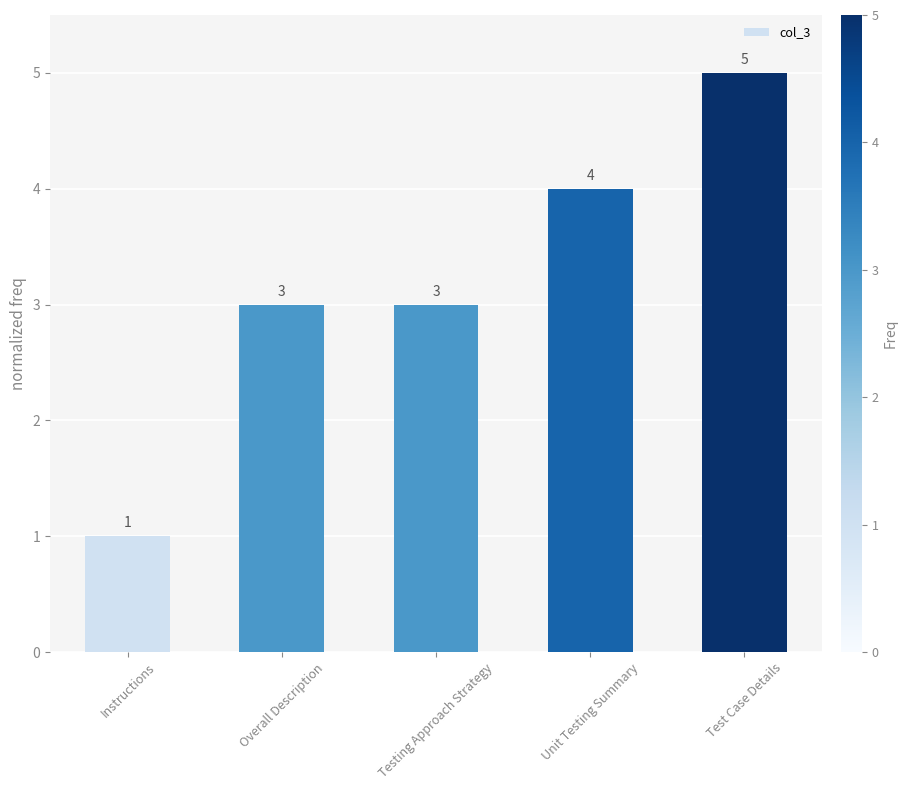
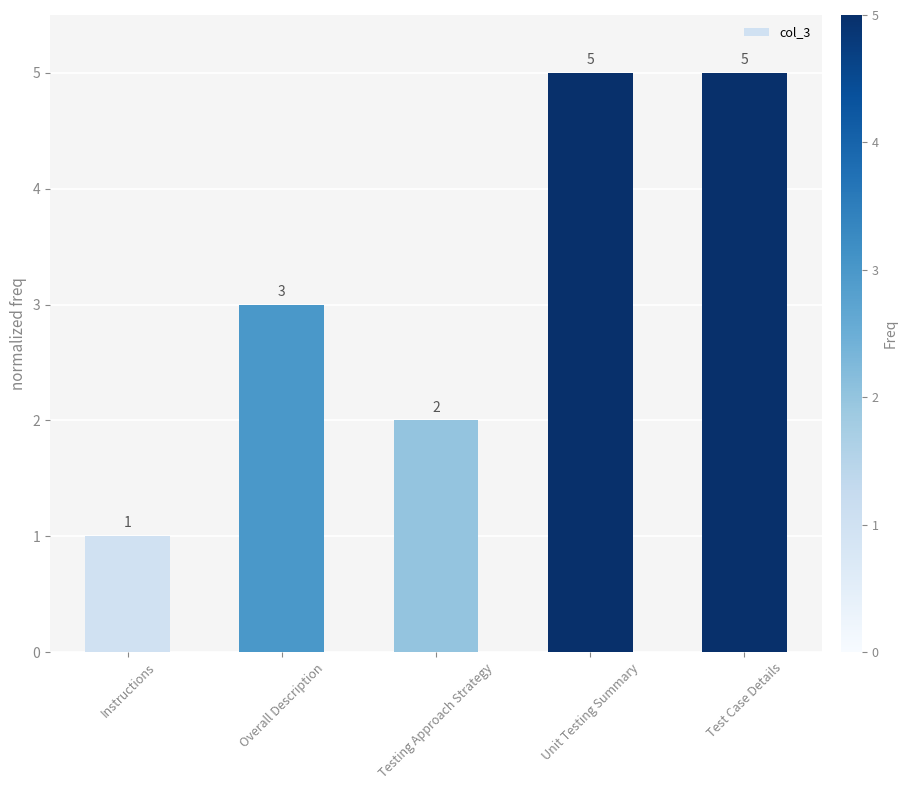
Testing Approach Strategy: 3 -> 2
Unit Testing Summary: 4 -> 5
